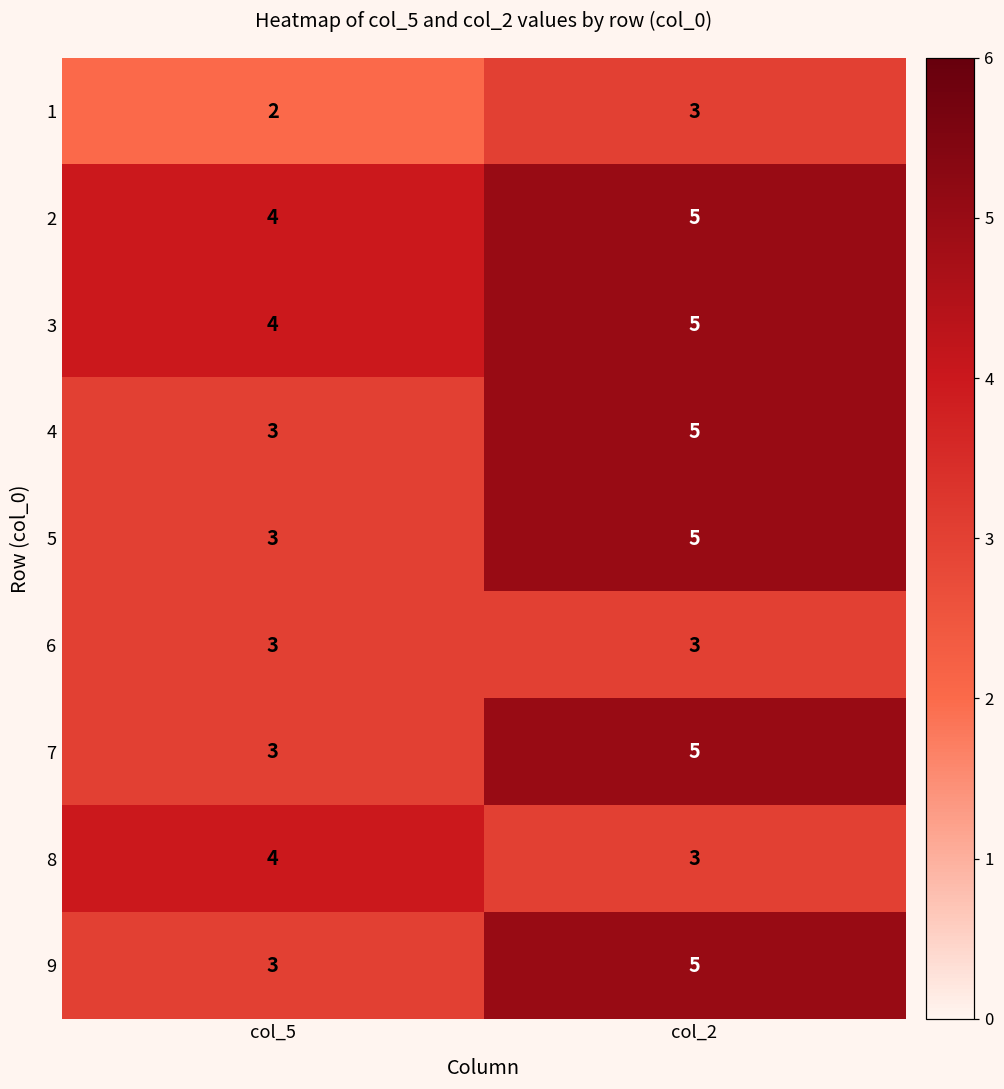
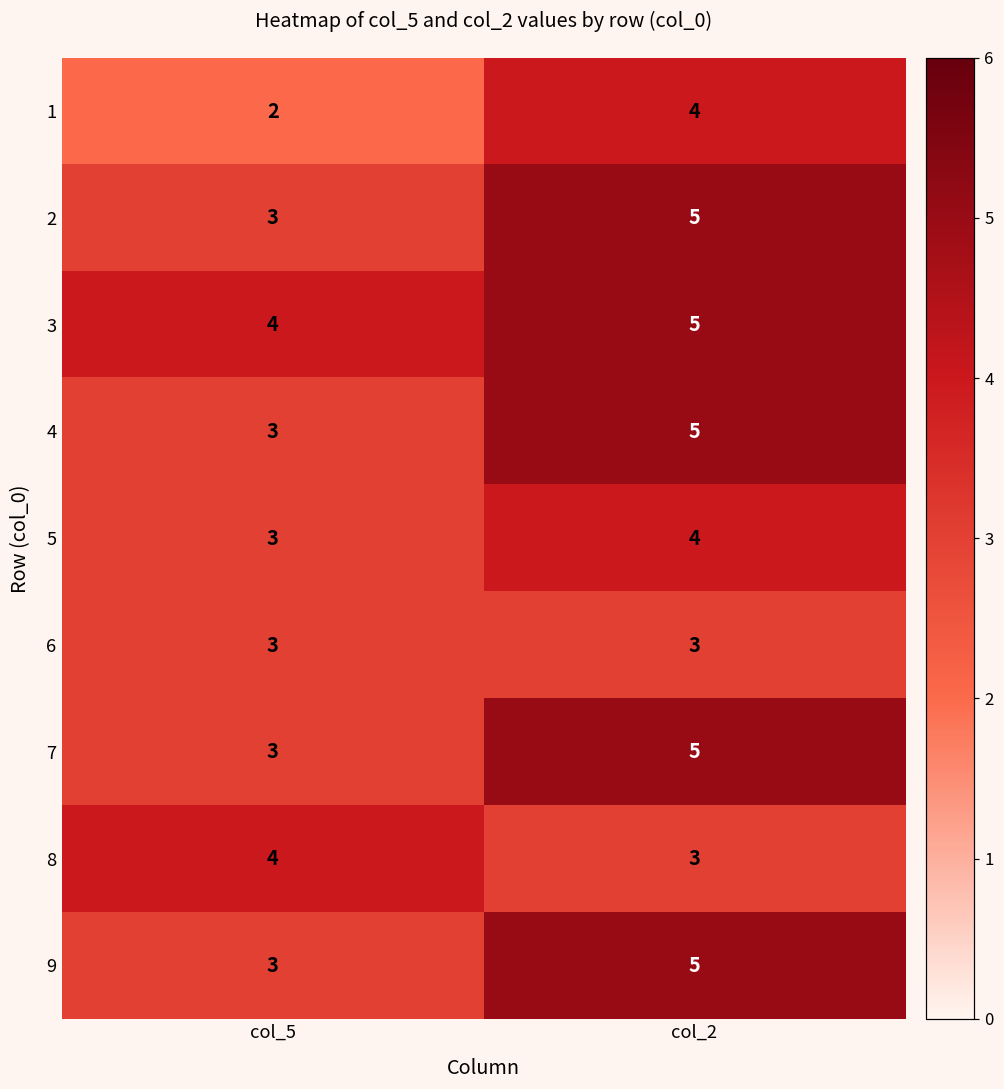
1, col_2: 3 -> 4
2, col_5: 4 -> 3
5, col_2: 5 -> 4
